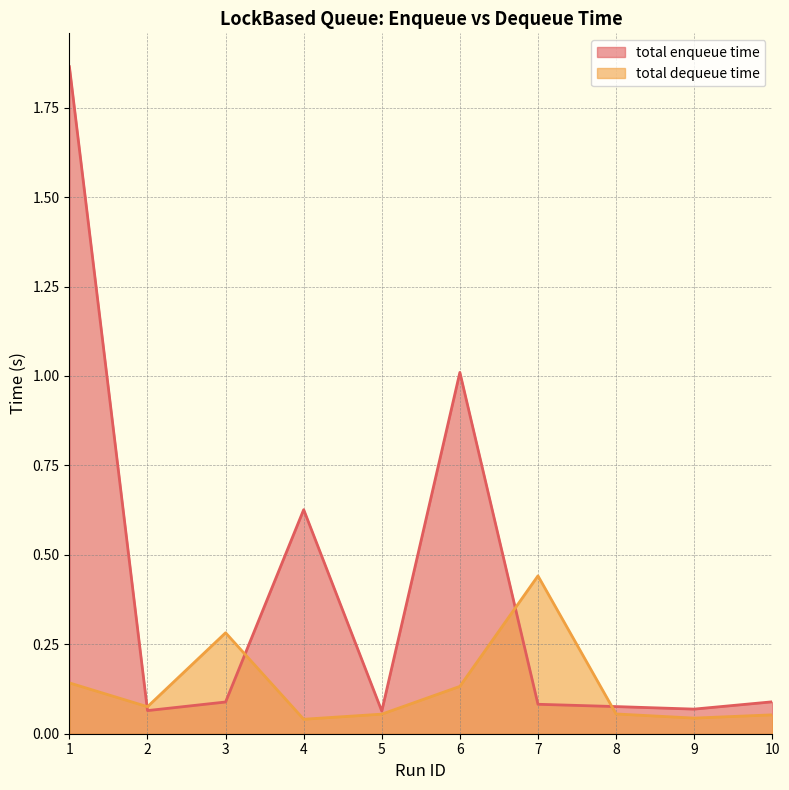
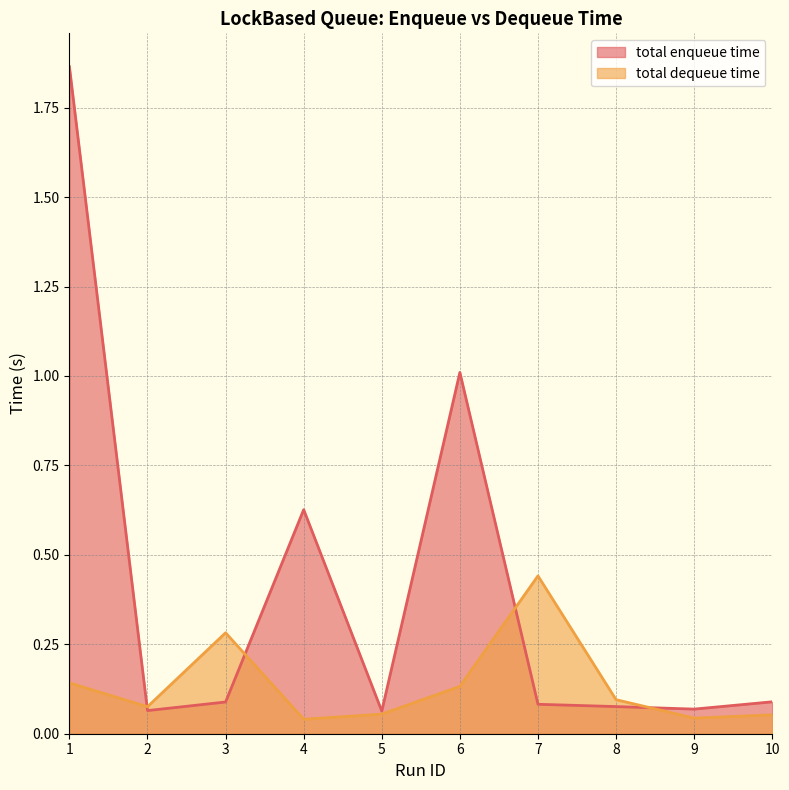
total dequeue time, 8: 0.06 -> 0.10
